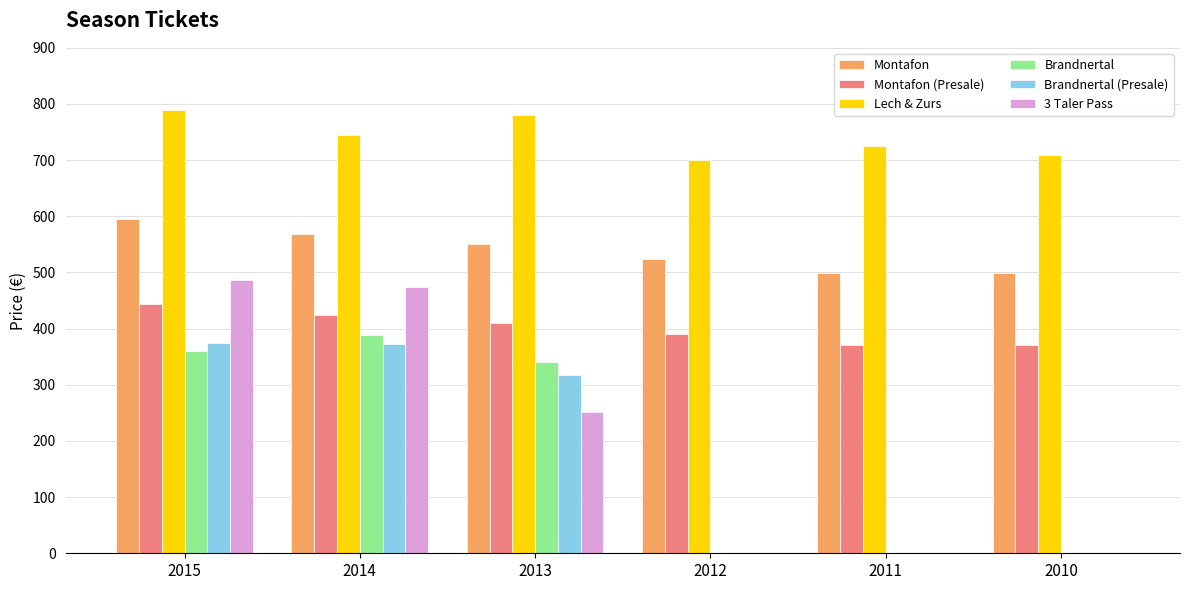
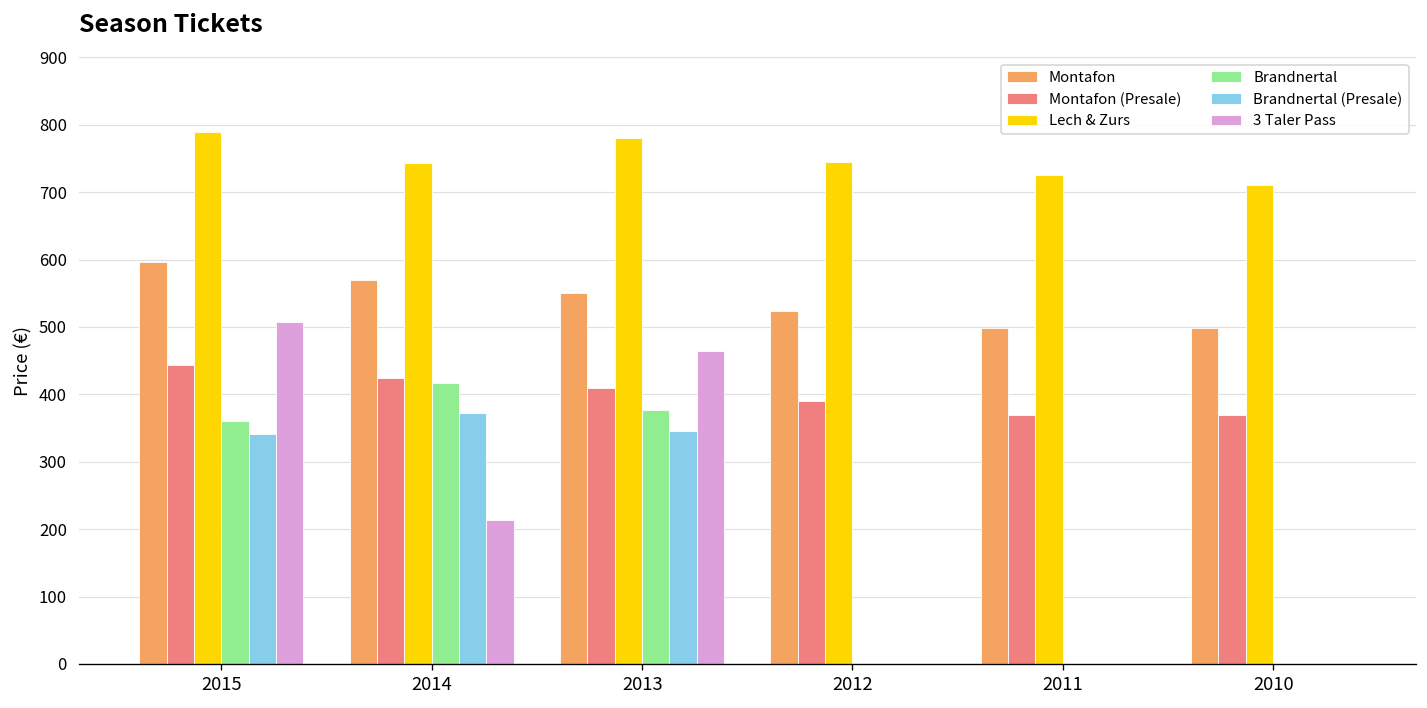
Brandnertal (Presale), 2015: 370 -> 340
3 Taler Pass, 2015: 490 -> 510
Brandnertal, 2014: 390 -> 420
3 Taler Pass, 2014: 480 -> 210
Brandnertal, 2013: 340 -> 380
Brandnertal (Presale), 2013: 320 -> 350
3 Taler Pass, 2013: 250 -> 470
Lech & Zurs, 2012: 700 -> 750
